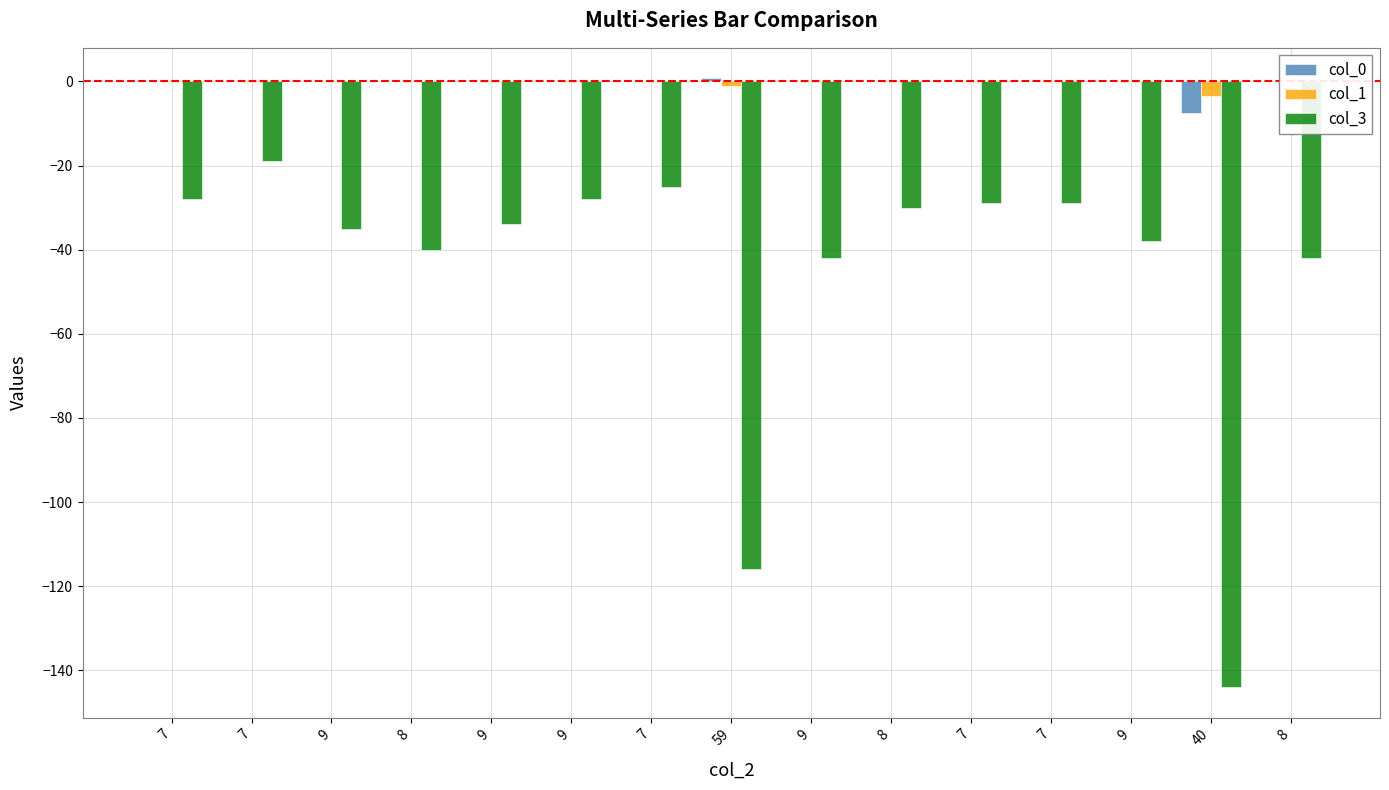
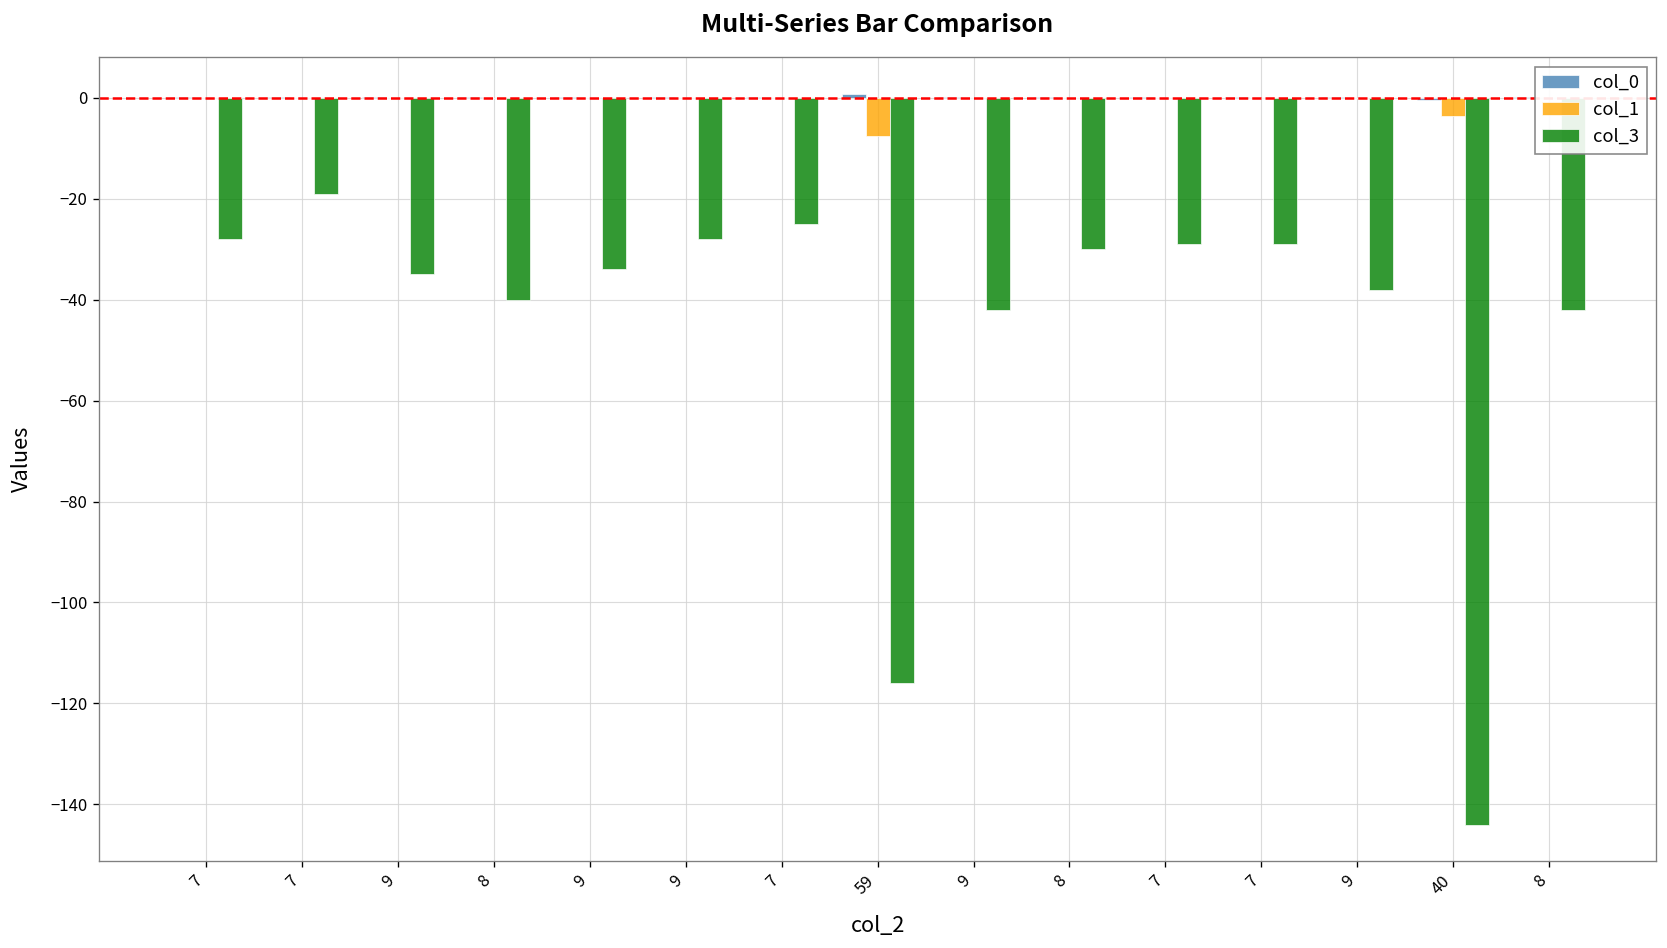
col_1, 59: -1 -> -8
col_0, 40: -7 -> -1
